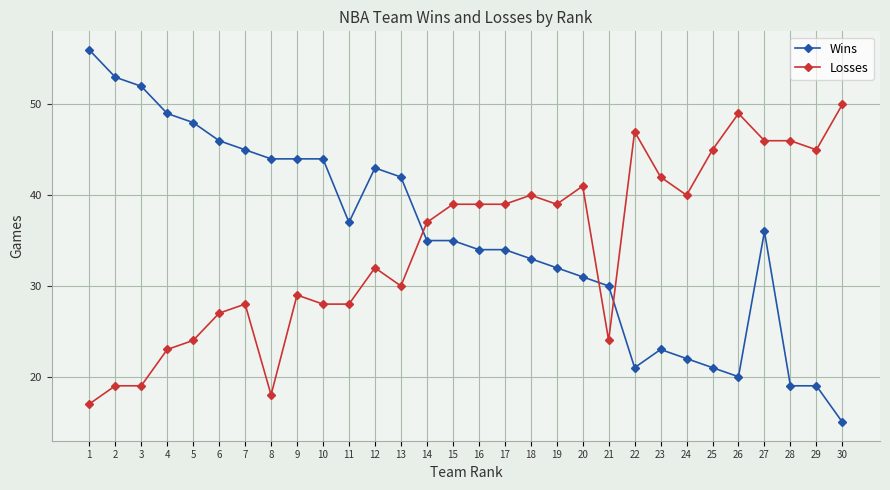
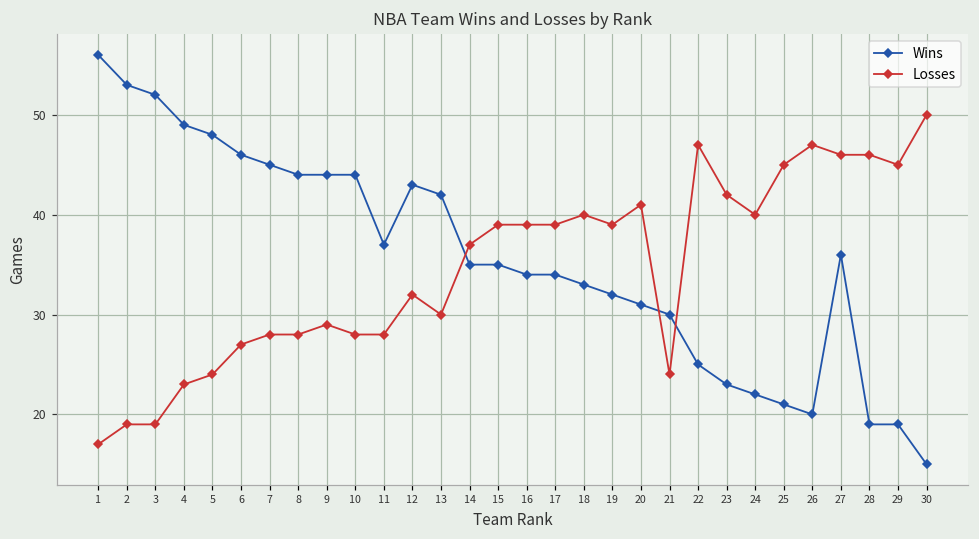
Losses, 8: 18 -> 28
Wins, 22: 21 -> 25
Losses, 26: 49 -> 47
